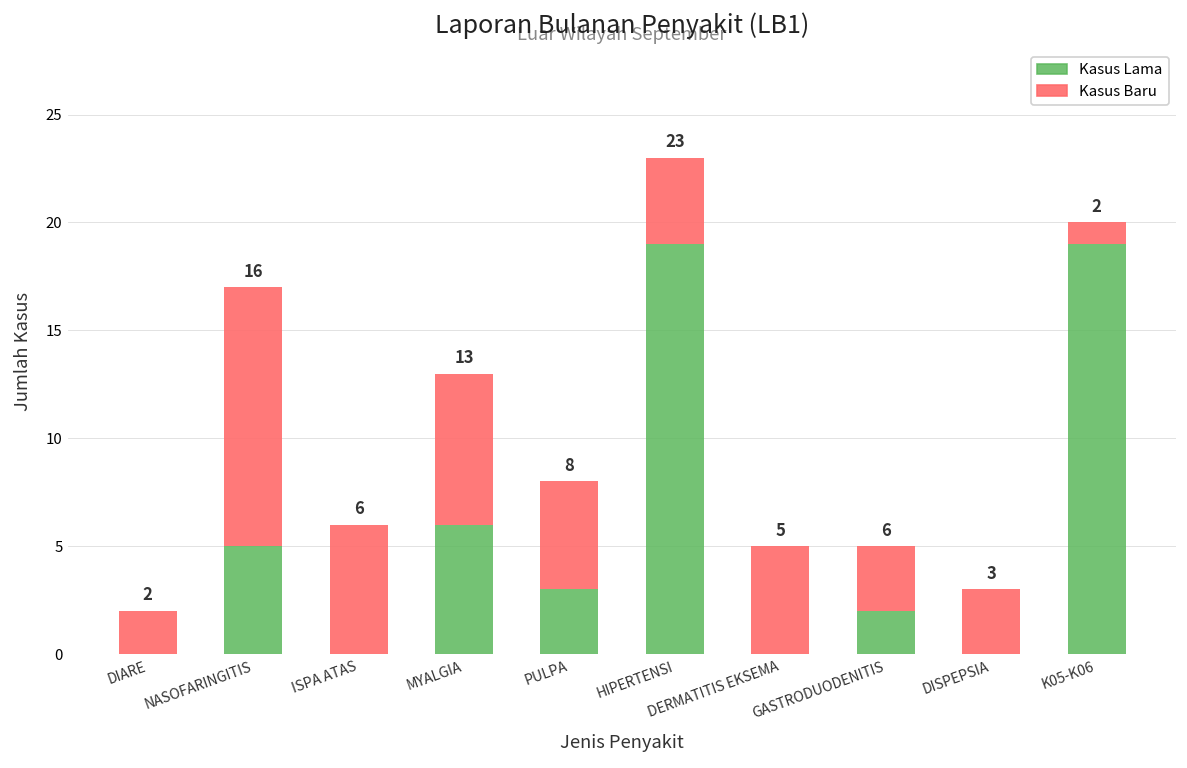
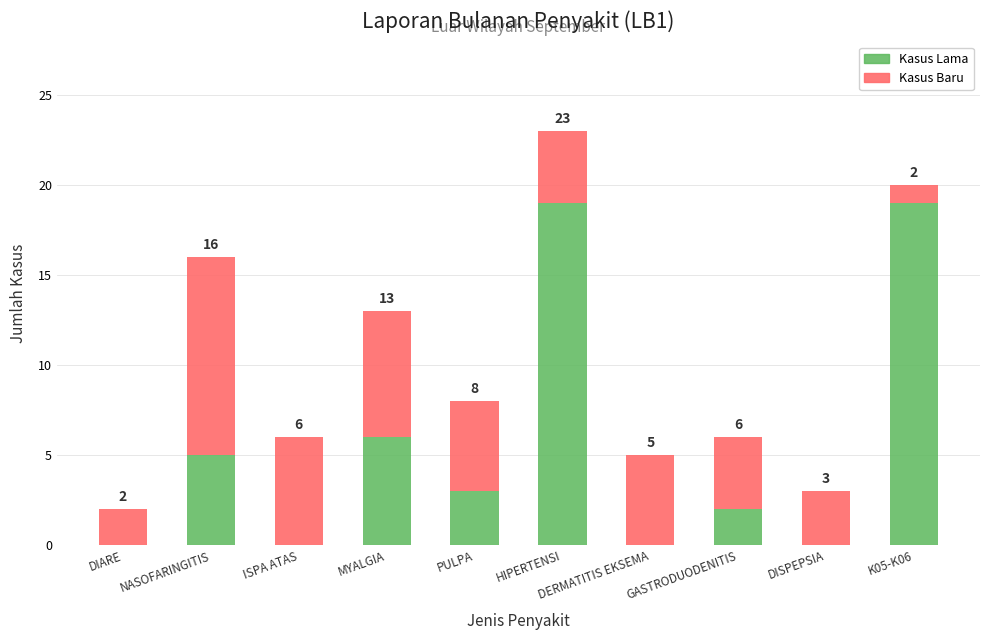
Kasus Baru, NASOFARINGITIS: 12 -> 11
Kasus Baru, GASTRODUODENITIS: 3 -> 4
